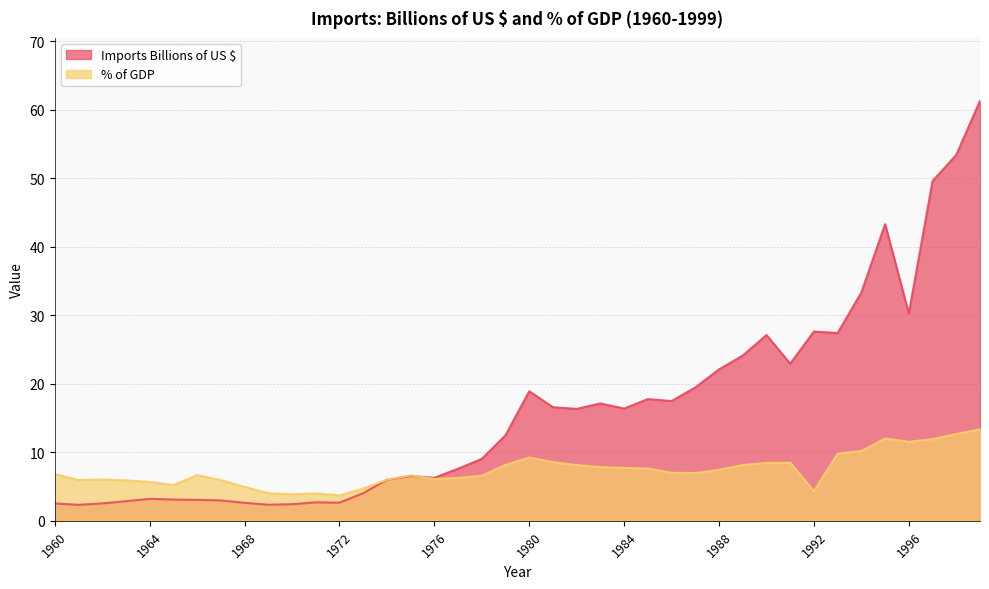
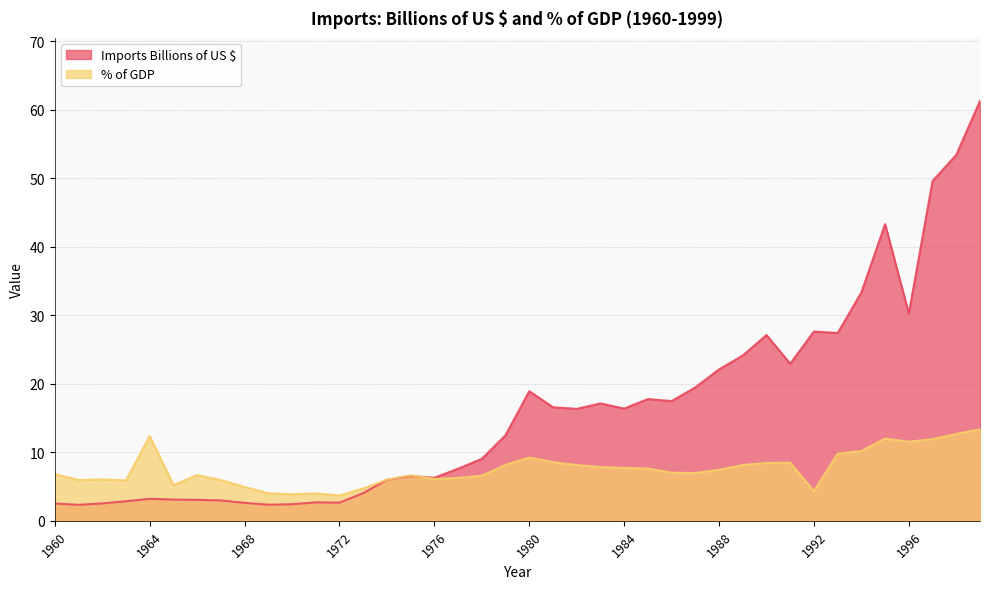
% of GDP, 1964: 6 -> 12
